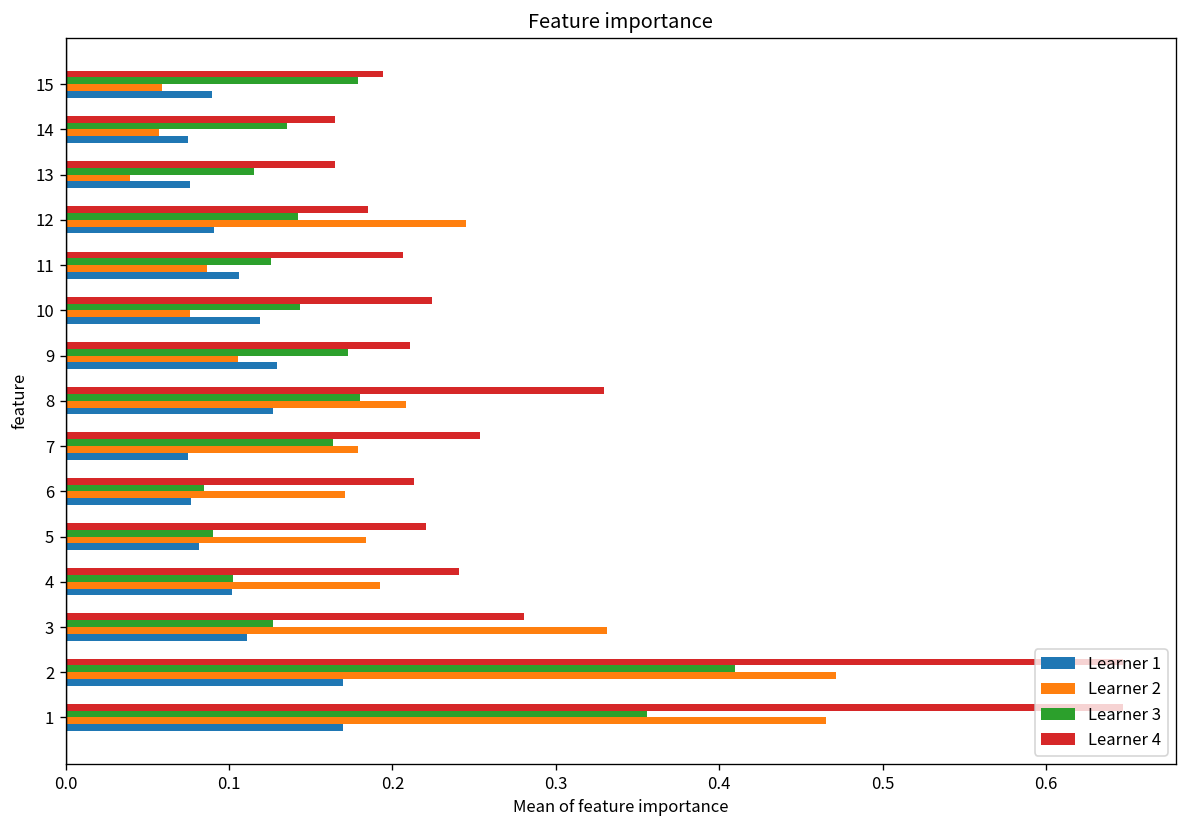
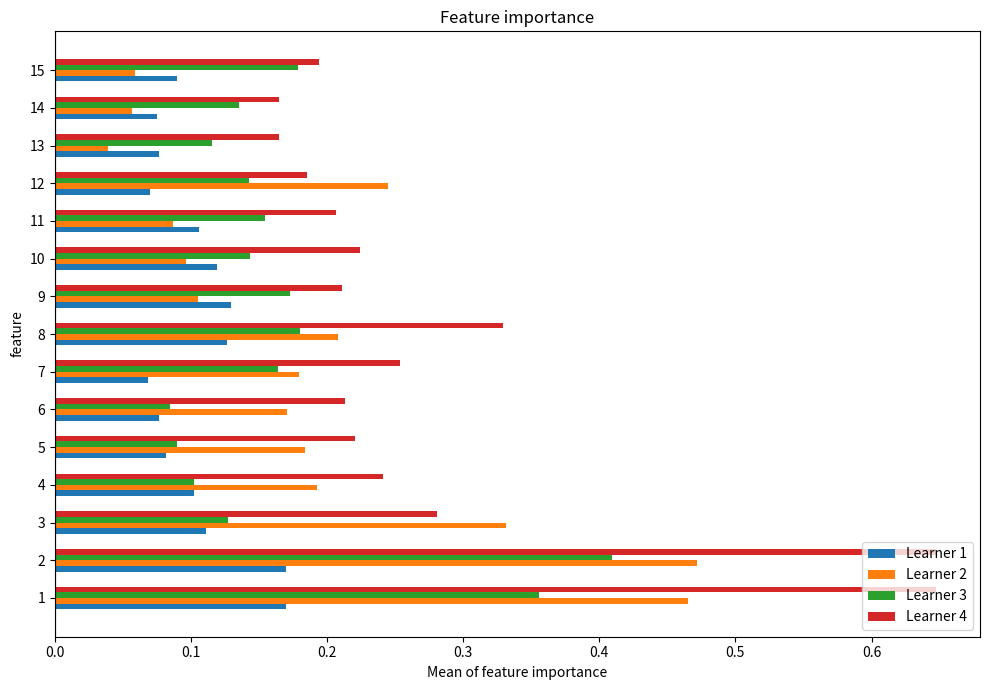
Learner 1, 12: 0.091 -> 0.070
Learner 3, 11: 0.126 -> 0.154
Learner 2, 10: 0.076 -> 0.097
Learner 1, 7: 0.075 -> 0.068
